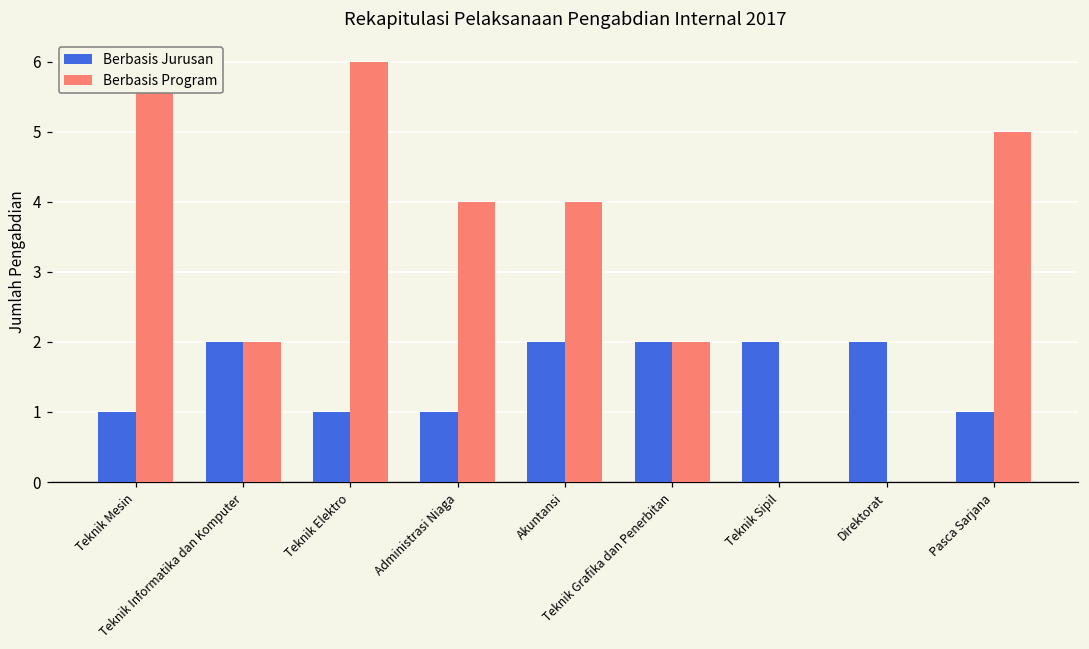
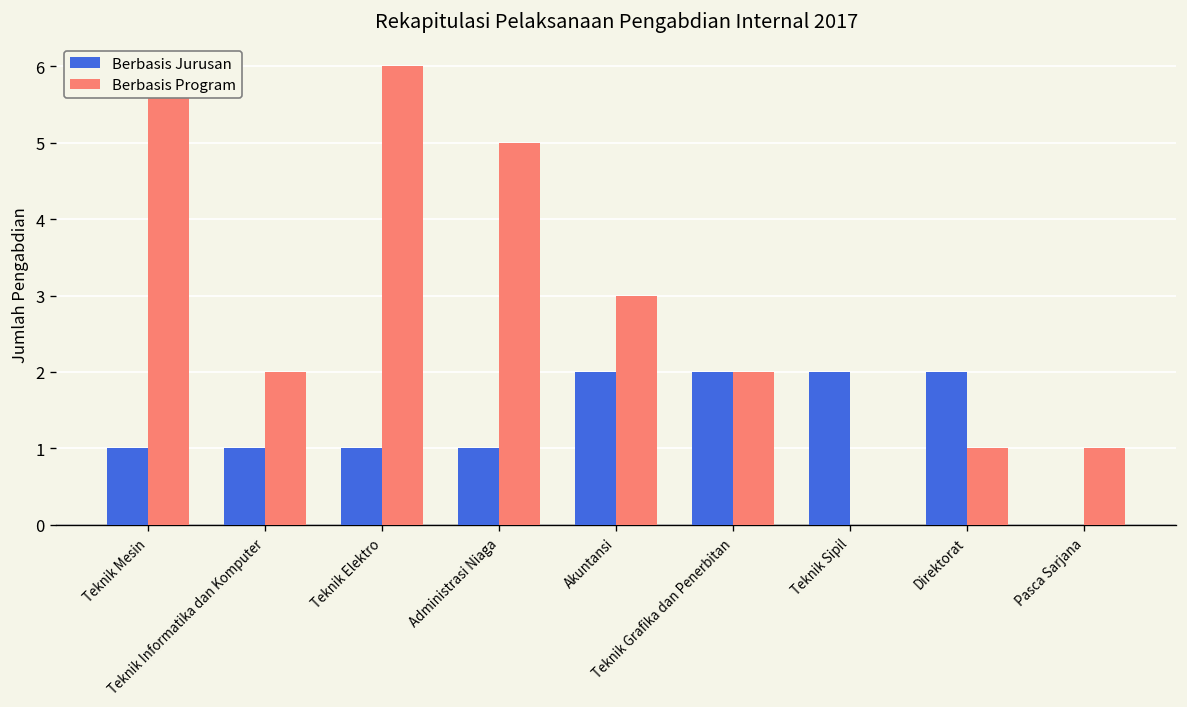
Berbasis Jurusan, Teknik Informatika dan Komputer: 2 -> 1
Berbasis Program, Administrasi Niaga: 4 -> 5
Berbasis Program, Akuntansi: 4 -> 3
Berbasis Program, Direktorat: 0 -> 1
Berbasis Jurusan, Pasca Sarjana: 1 -> 0
Berbasis Program, Pasca Sarjana: 5 -> 1
